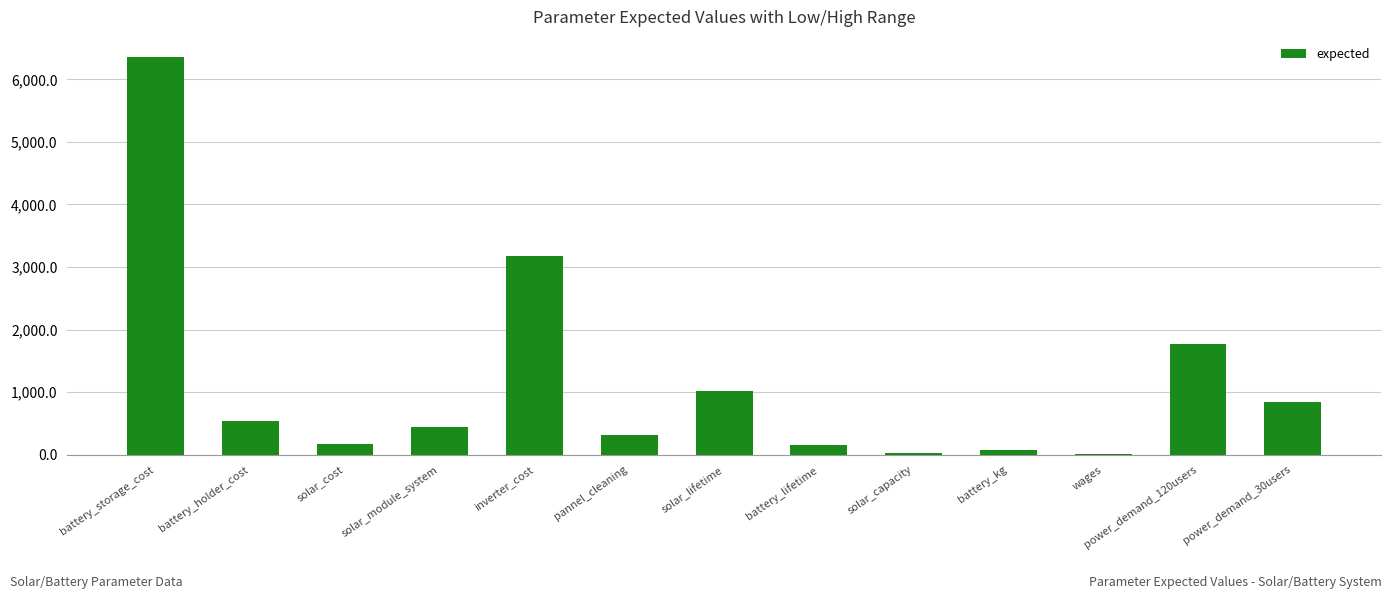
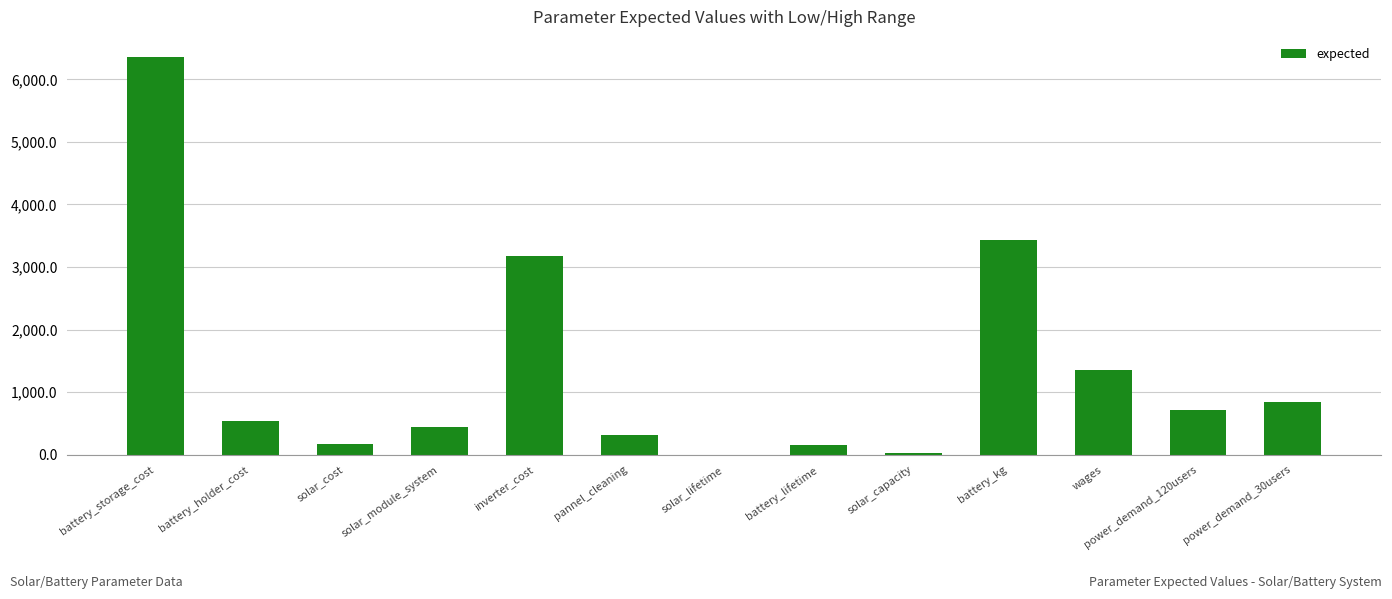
solar_lifetime: 1,000 -> 0
battery_kg: 100 -> 3,400
wages: 0 -> 1,400
power_demand_120users: 1,800 -> 700
